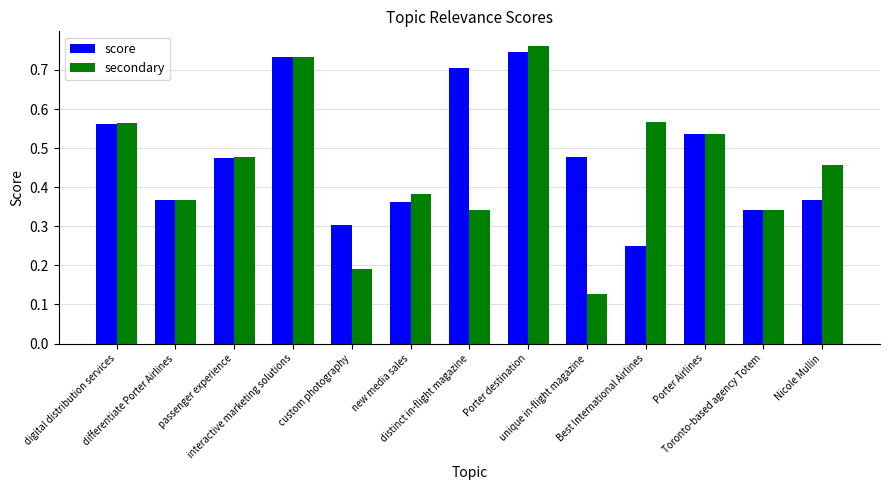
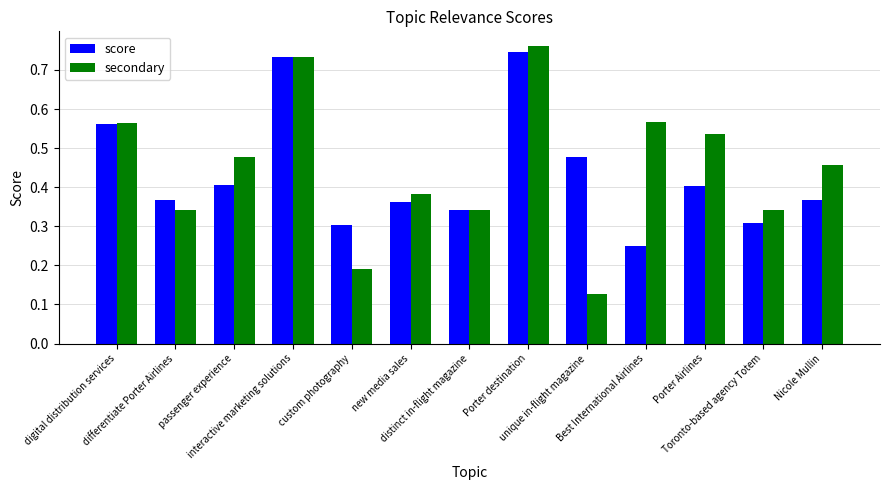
secondary, differentiate Porter Airlines: 0.37 -> 0.34
score, passenger experience: 0.48 -> 0.41
score, distinct in-flight magazine: 0.70 -> 0.34
score, Porter Airlines: 0.54 -> 0.40
score, Toronto-based agency Totem: 0.34 -> 0.31
